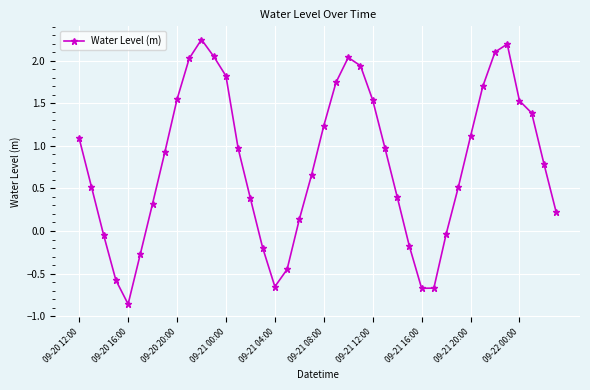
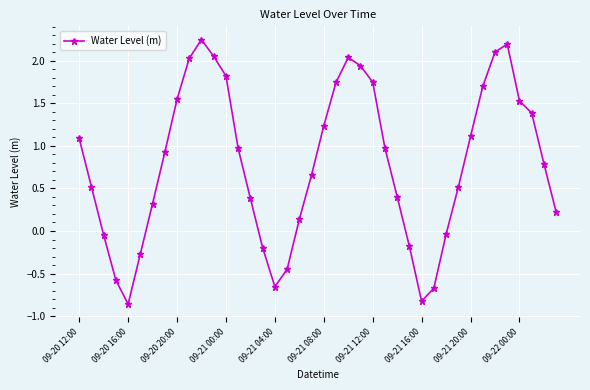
09-21 12:00: 1.5 -> 1.7
09-21 16:00: -0.7 -> -0.8
